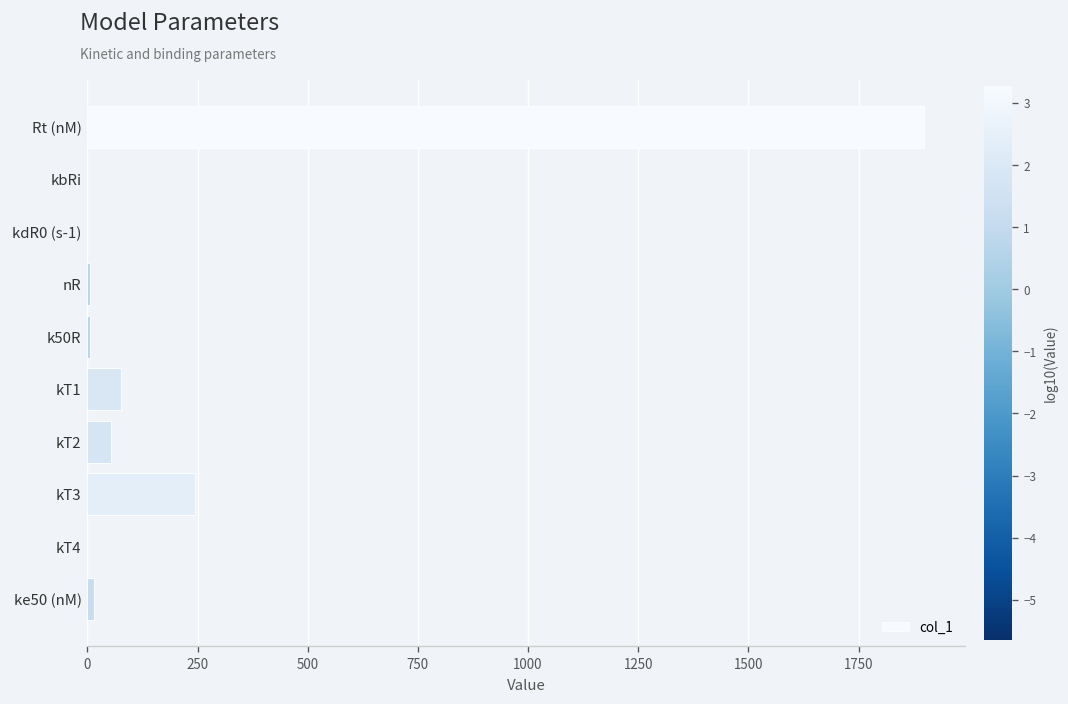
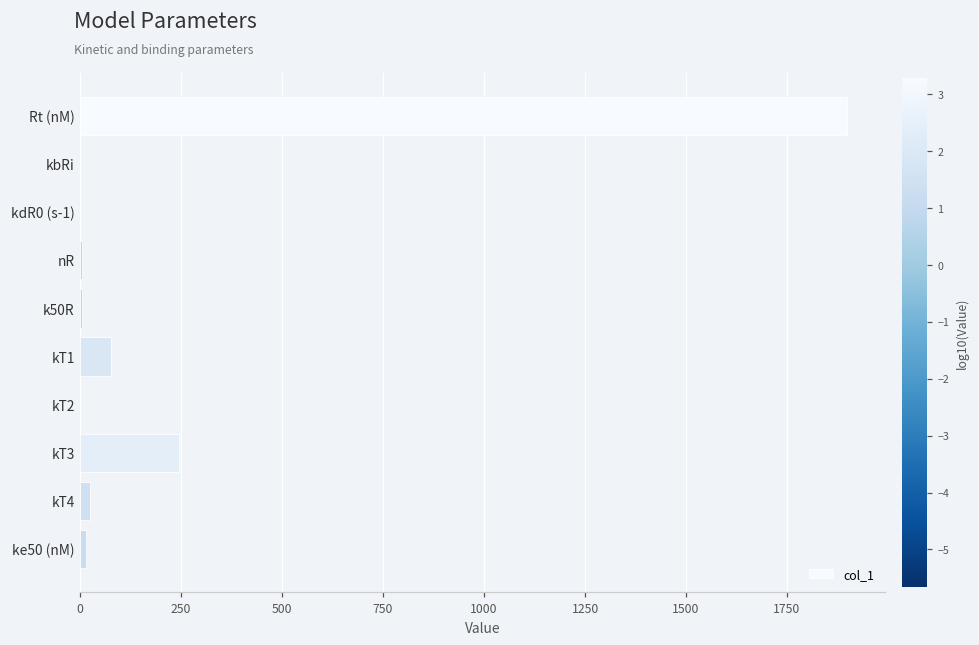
kT2: 50 -> 0
kT4: 0 -> 30
